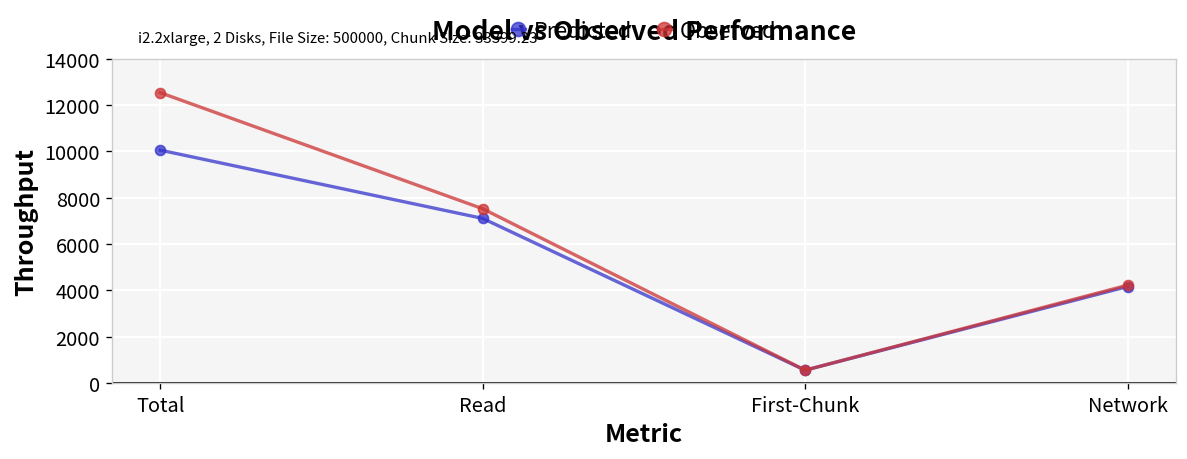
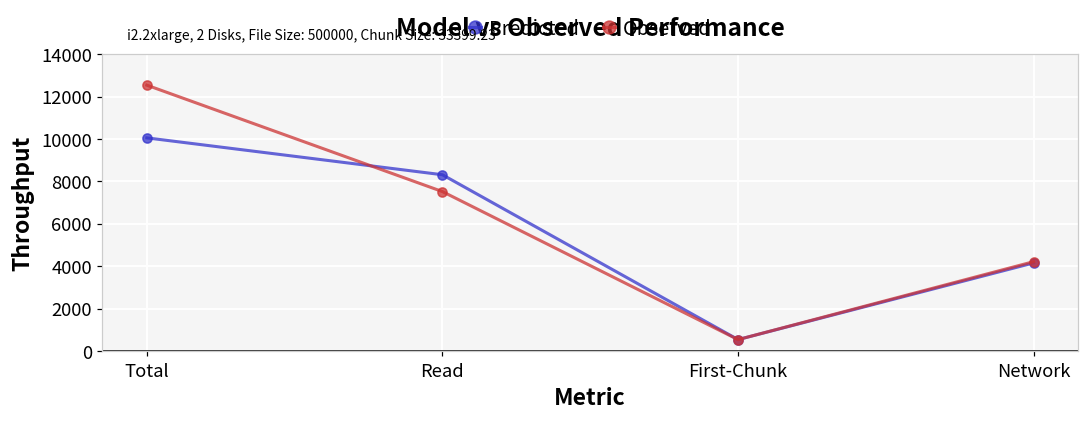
Predicted, Read: 7100 -> 8300
